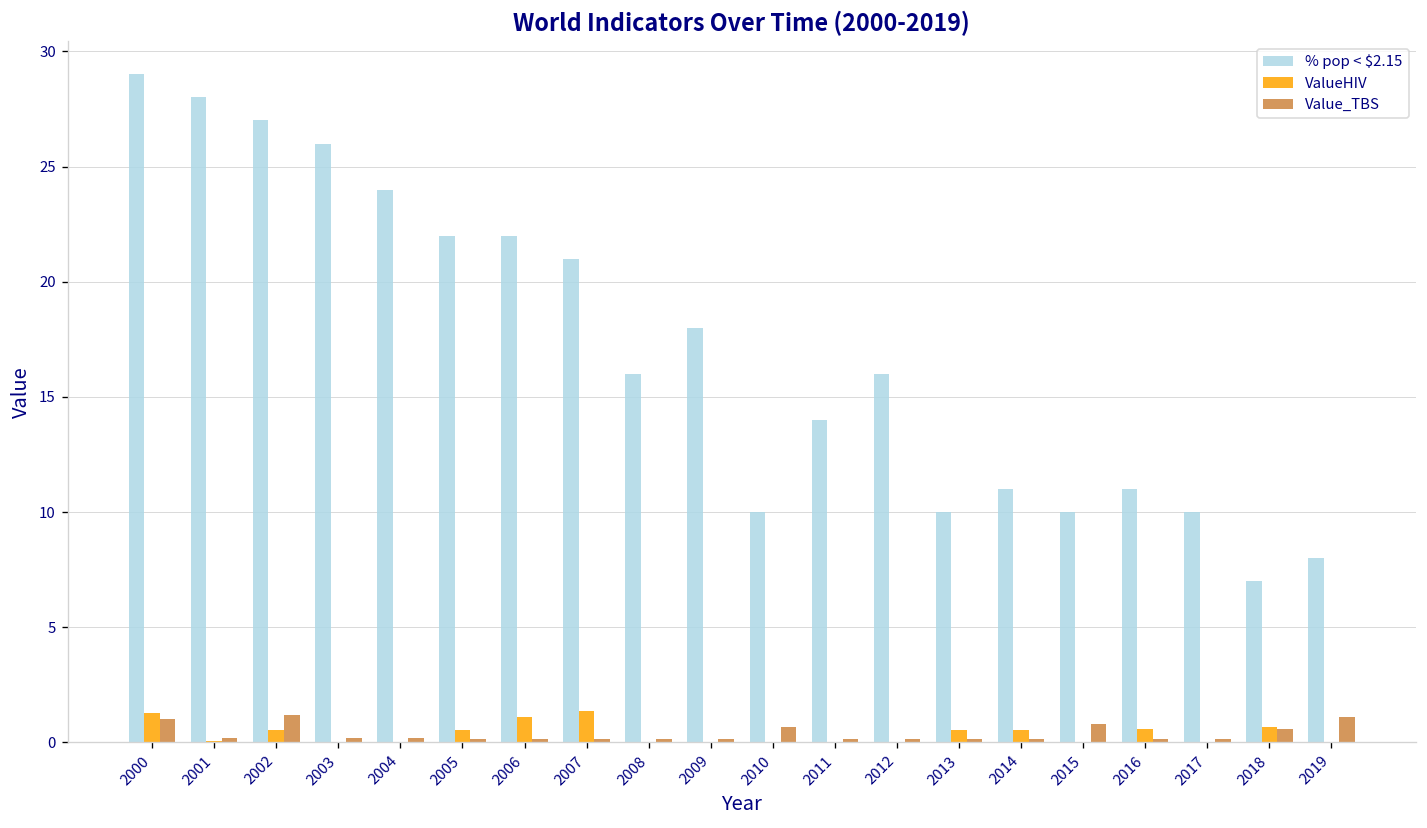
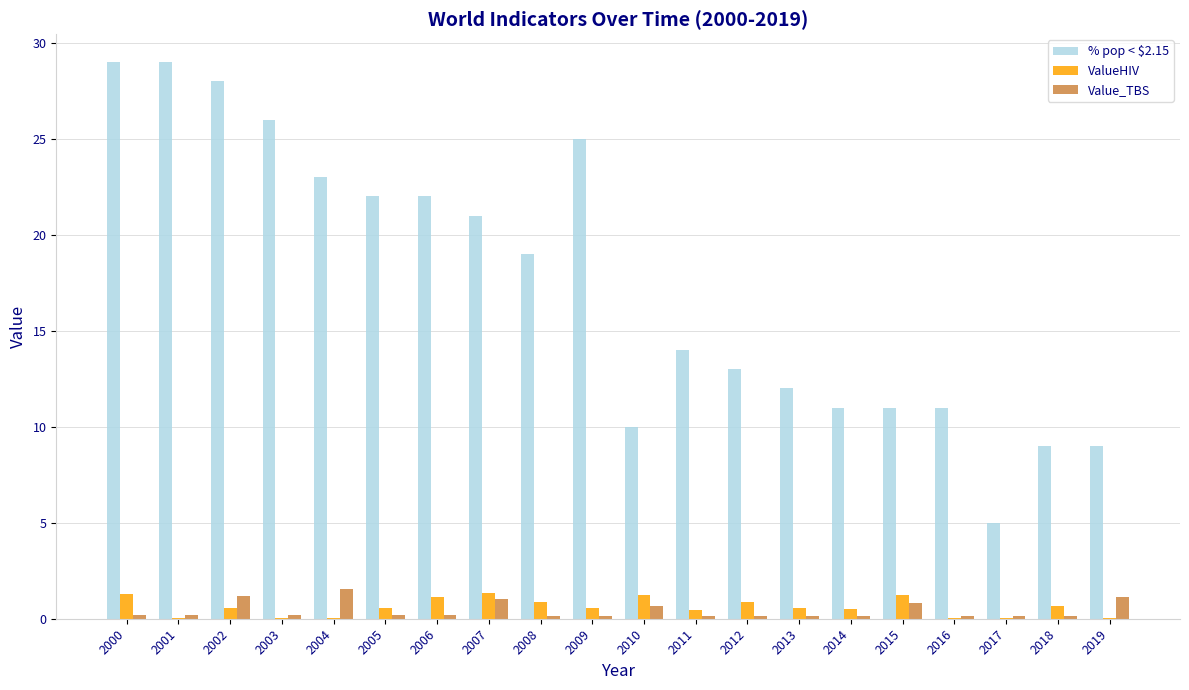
Value_TBS, 2000: 1.0 -> 0.2
% pop < $2.15, 2001: 28 -> 29
% pop < $2.15, 2002: 27 -> 28
% pop < $2.15, 2004: 24 -> 23
Value_TBS, 2004: 0.2 -> 1.5
Value_TBS, 2007: 0.2 -> 1.0
% pop < $2.15, 2008: 16 -> 19
ValueHIV, 2008: 0.0 -> 0.9
% pop < $2.15, 2009: 18 -> 25
ValueHIV, 2009: 0.0 -> 0.6
ValueHIV, 2010: 0.0 -> 1.3
ValueHIV, 2011: 0.0 -> 0.5
% pop < $2.15, 2012: 16 -> 13
ValueHIV, 2012: 0.0 -> 0.9
% pop < $2.15, 2013: 10 -> 12
% pop < $2.15, 2015: 10 -> 11
ValueHIV, 2015: 0.0 -> 1.2
ValueHIV, 2016: 0.6 -> 0.0
% pop < $2.15, 2017: 10 -> 5
% pop < $2.15, 2018: 7 -> 9
Value_TBS, 2018: 0.6 -> 0.1
% pop < $2.15, 2019: 8 -> 9
